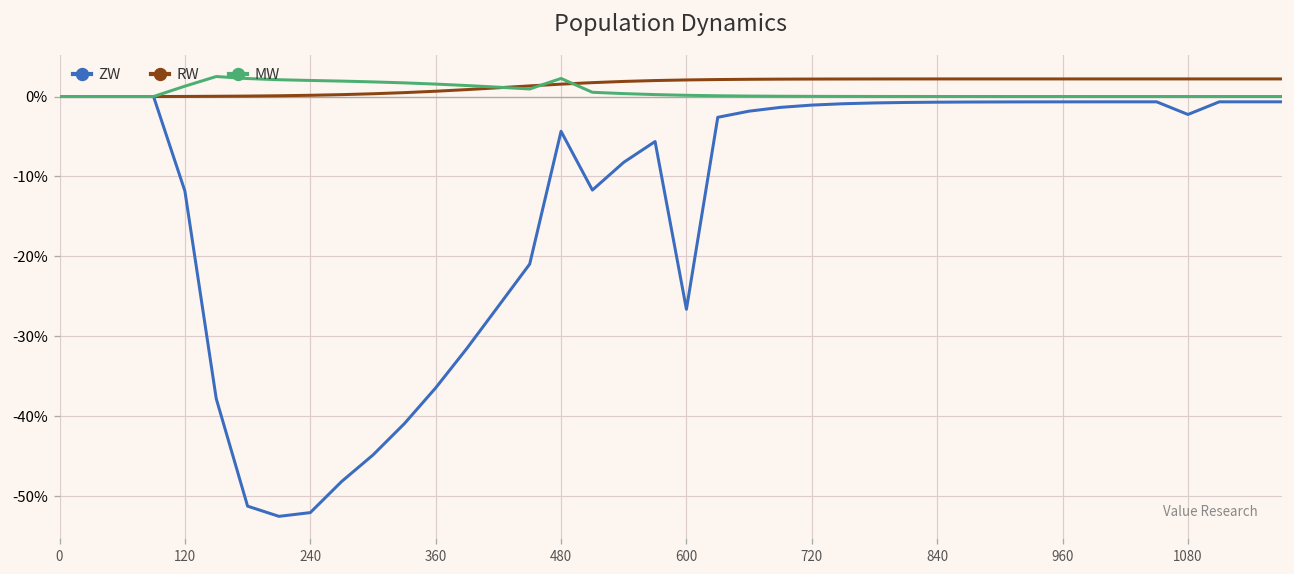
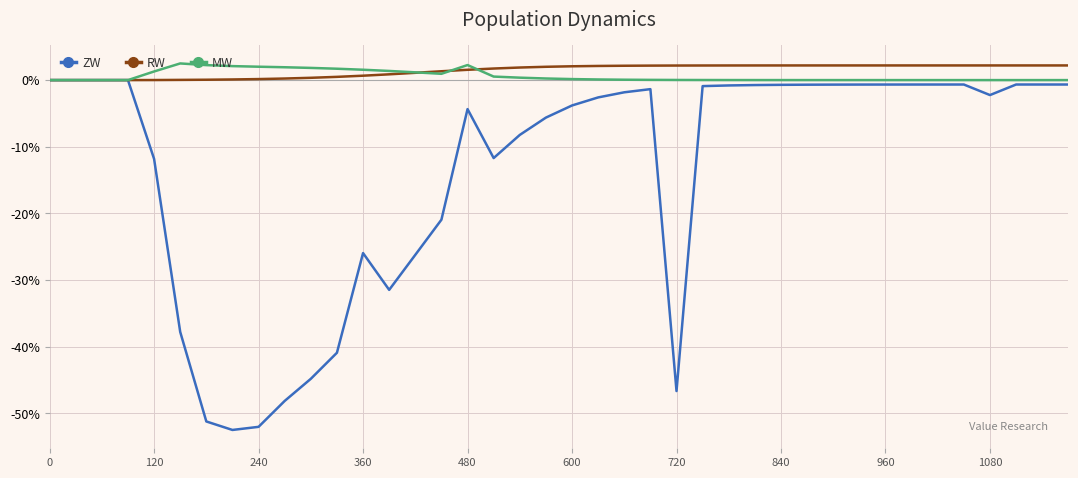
ZW, 360: -36% -> -26%
ZW, 600: -27% -> -4%
ZW, 720: -1% -> -47%
